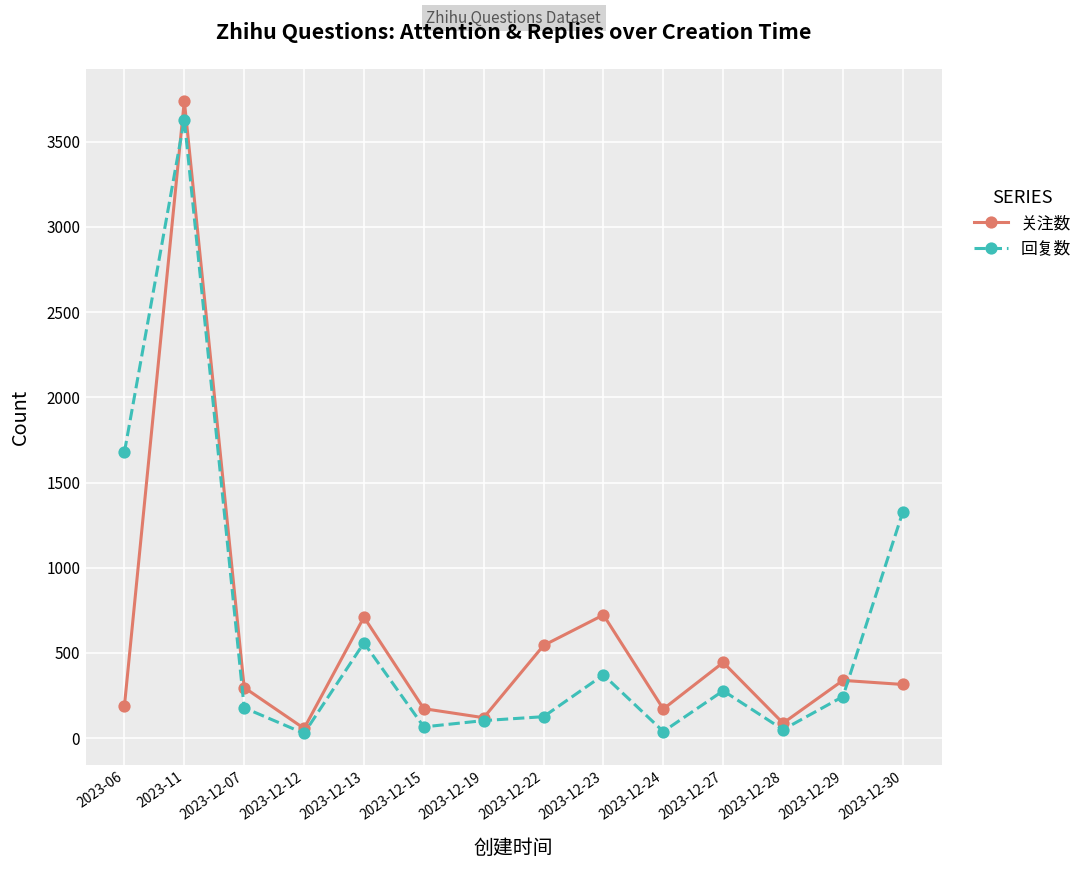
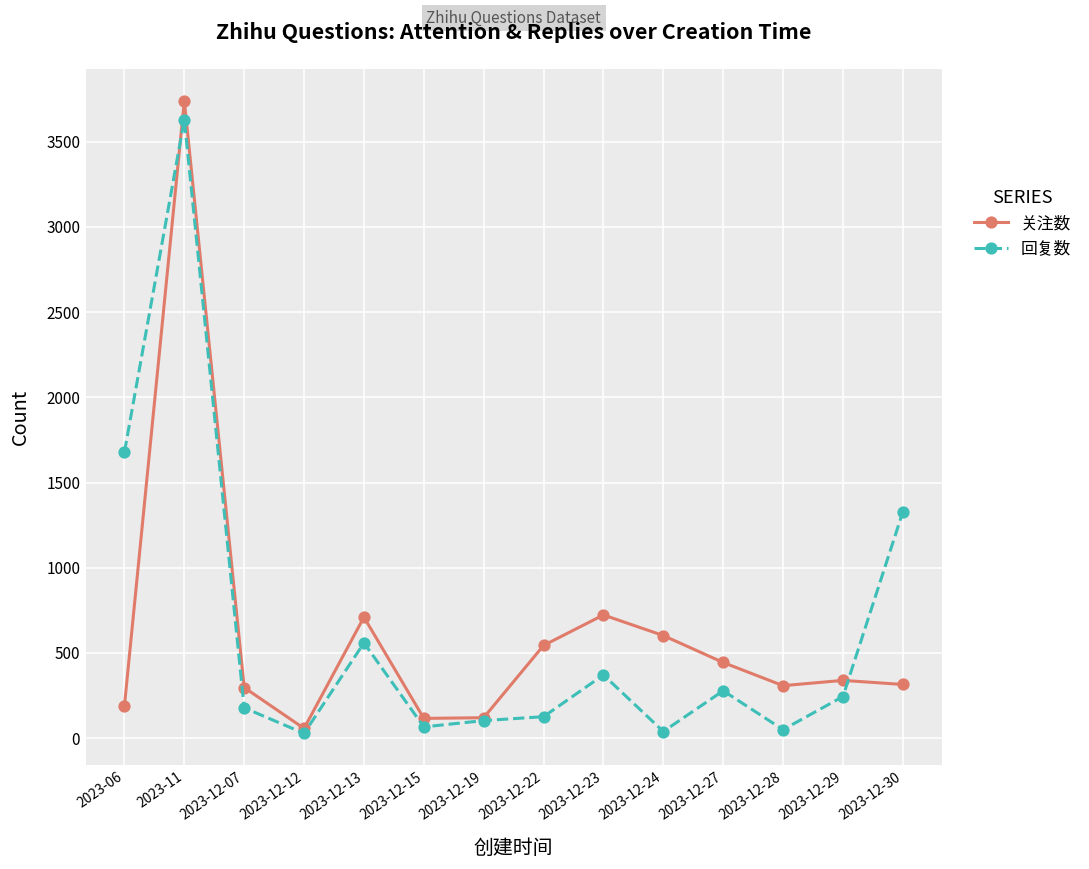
关注数, 2023-12-15: 170 -> 120
关注数, 2023-12-24: 170 -> 600
关注数, 2023-12-28: 90 -> 310
